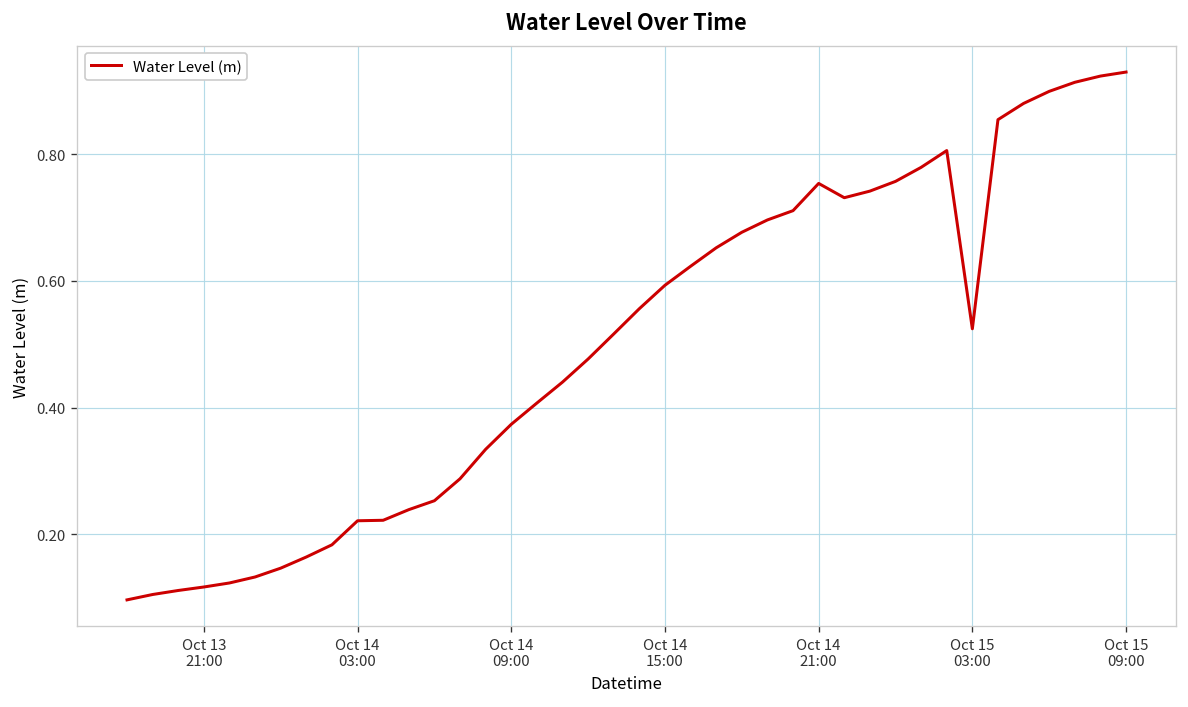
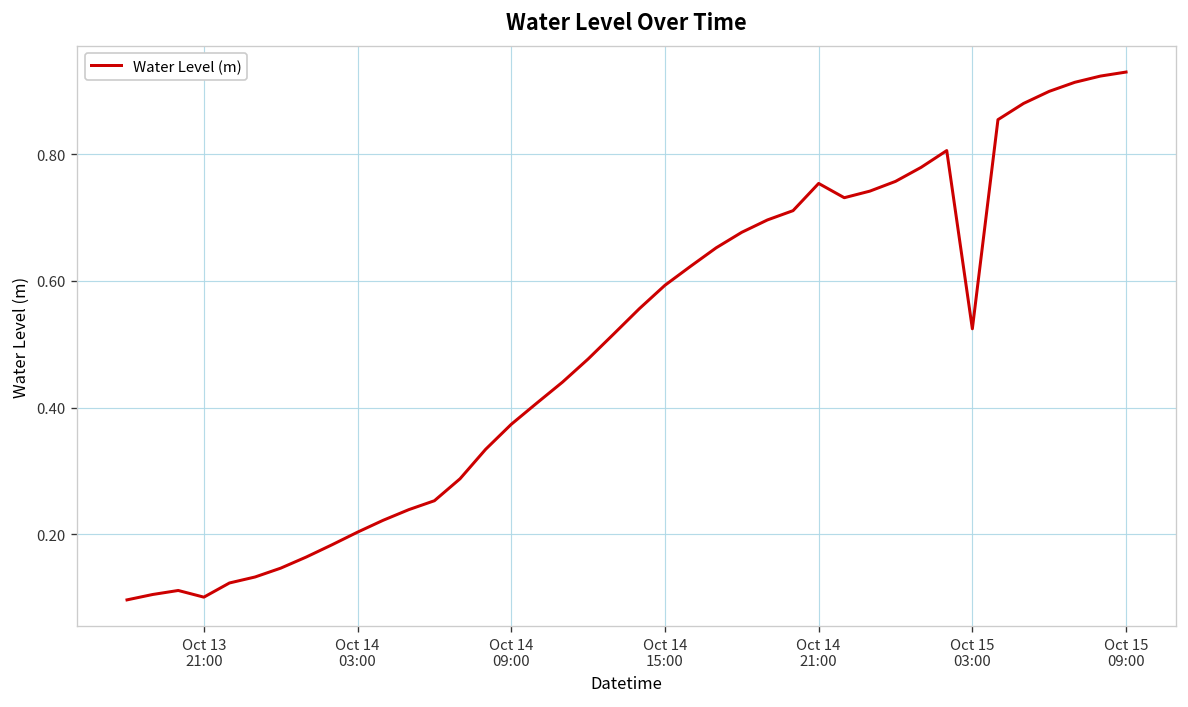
Oct 13 21:00: 0.12 -> 0.10
Oct 14 03:00: 0.22 -> 0.20
